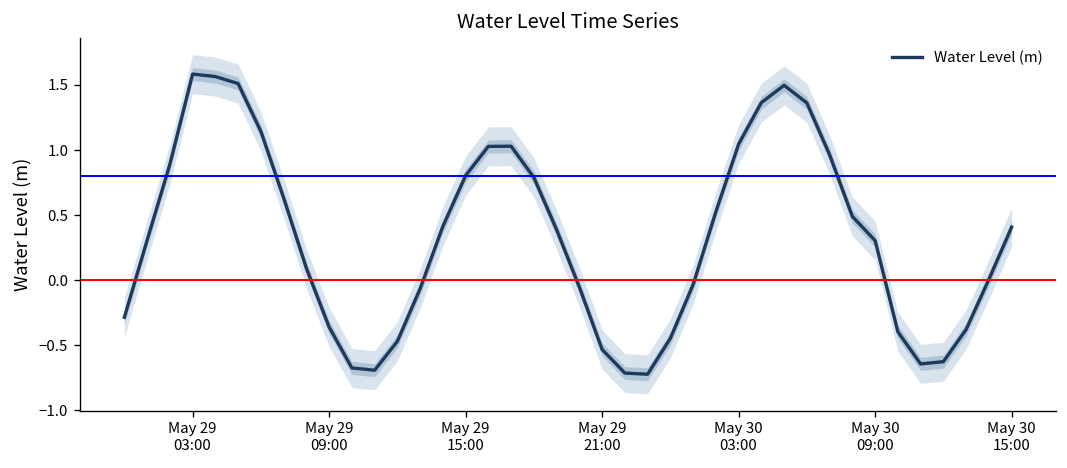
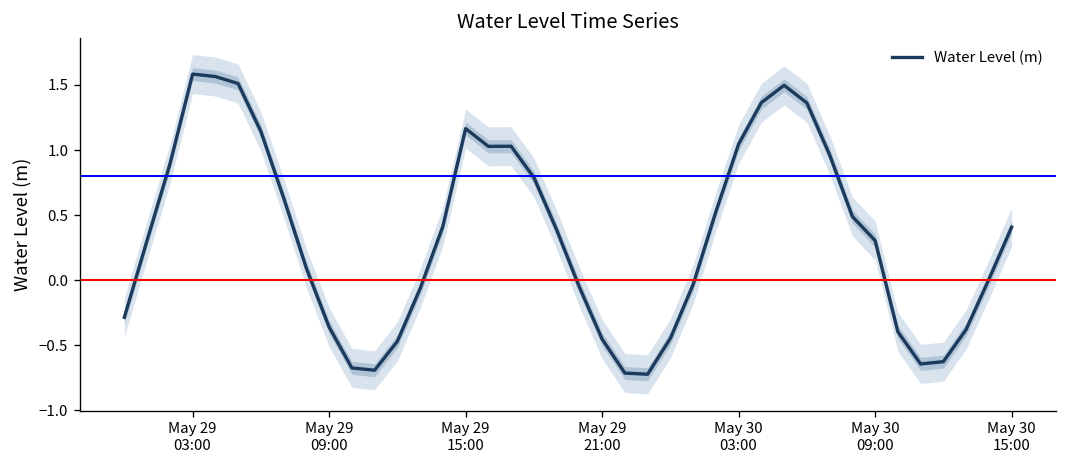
Water Level (m), May 29 15:00: 0.80 -> 1.16
Water Level (m), May 29 21:00: -0.53 -> -0.45
